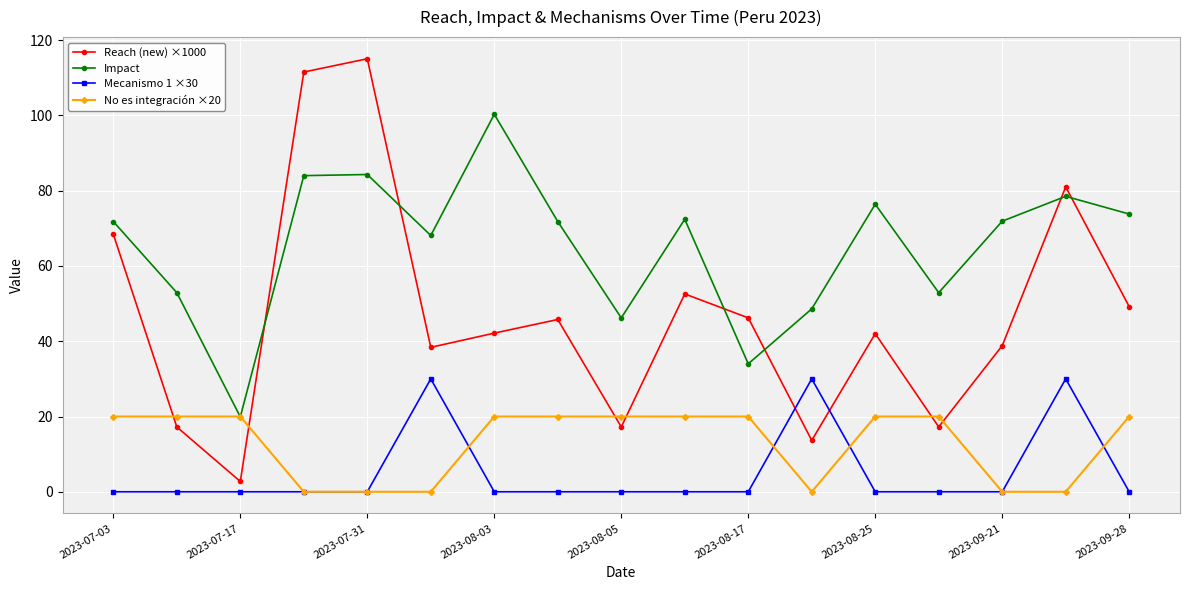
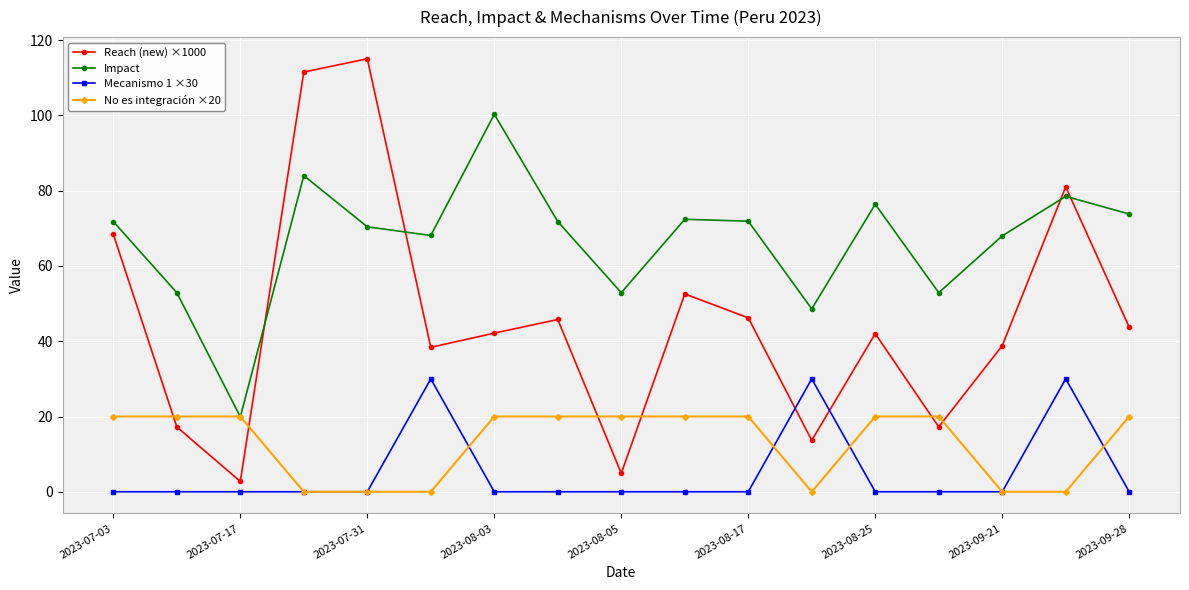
Impact, 2023-07-31: 84 -> 70
Reach (new) ×1000, 2023-08-05: 17 -> 5
Impact, 2023-08-05: 46 -> 53
Impact, 2023-08-17: 34 -> 72
Impact, 2023-09-21: 72 -> 68
Reach (new) ×1000, 2023-09-28: 49 -> 44
